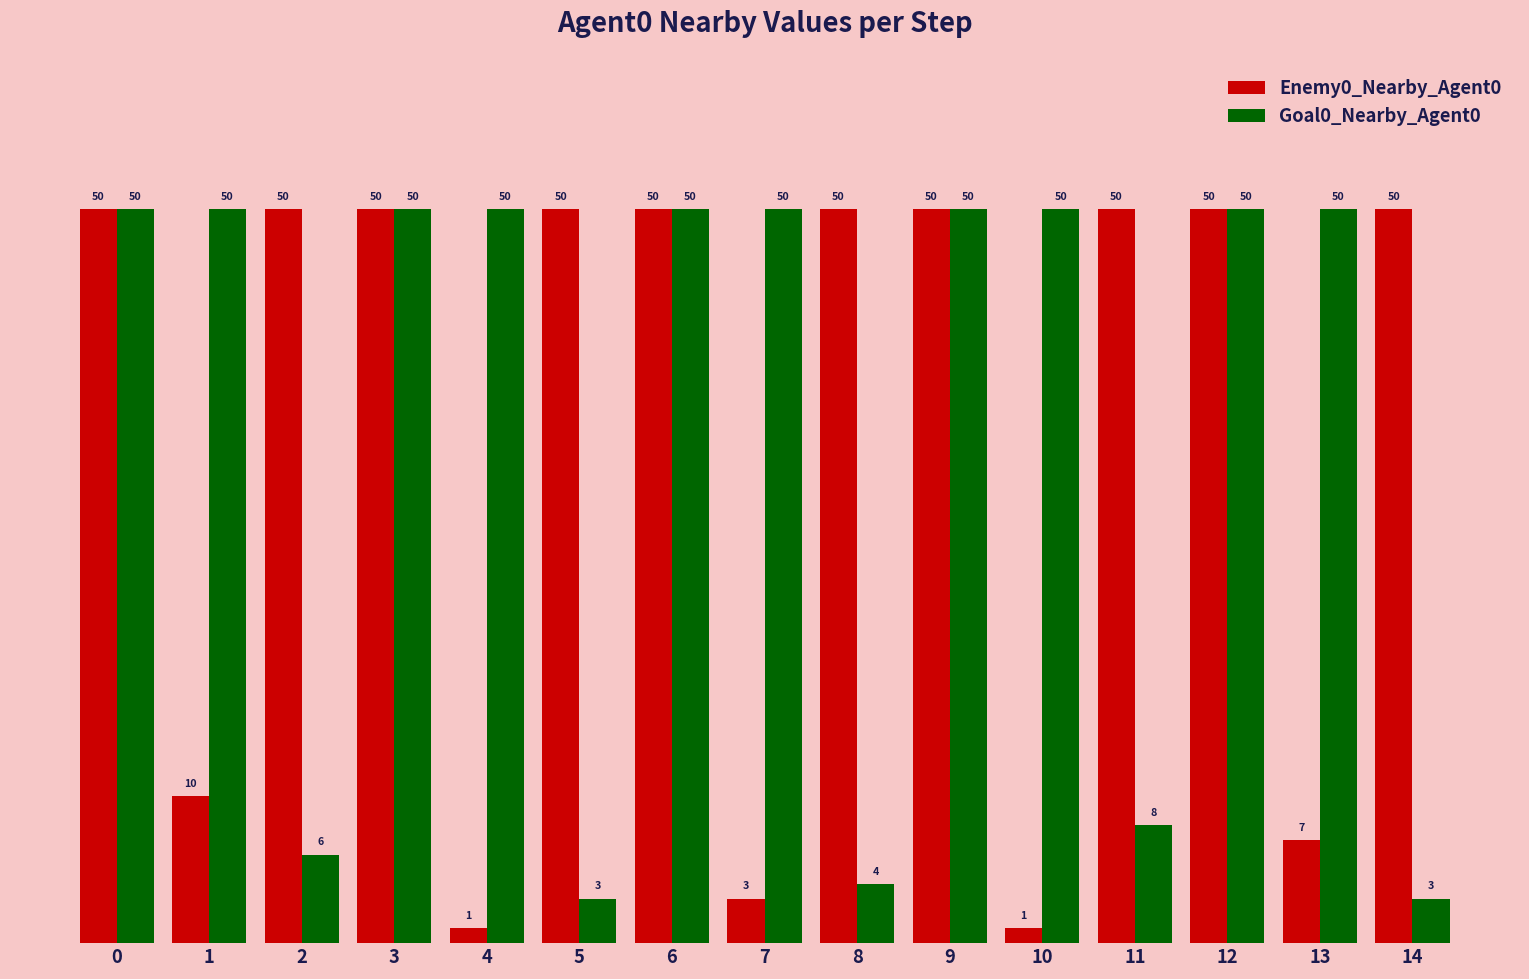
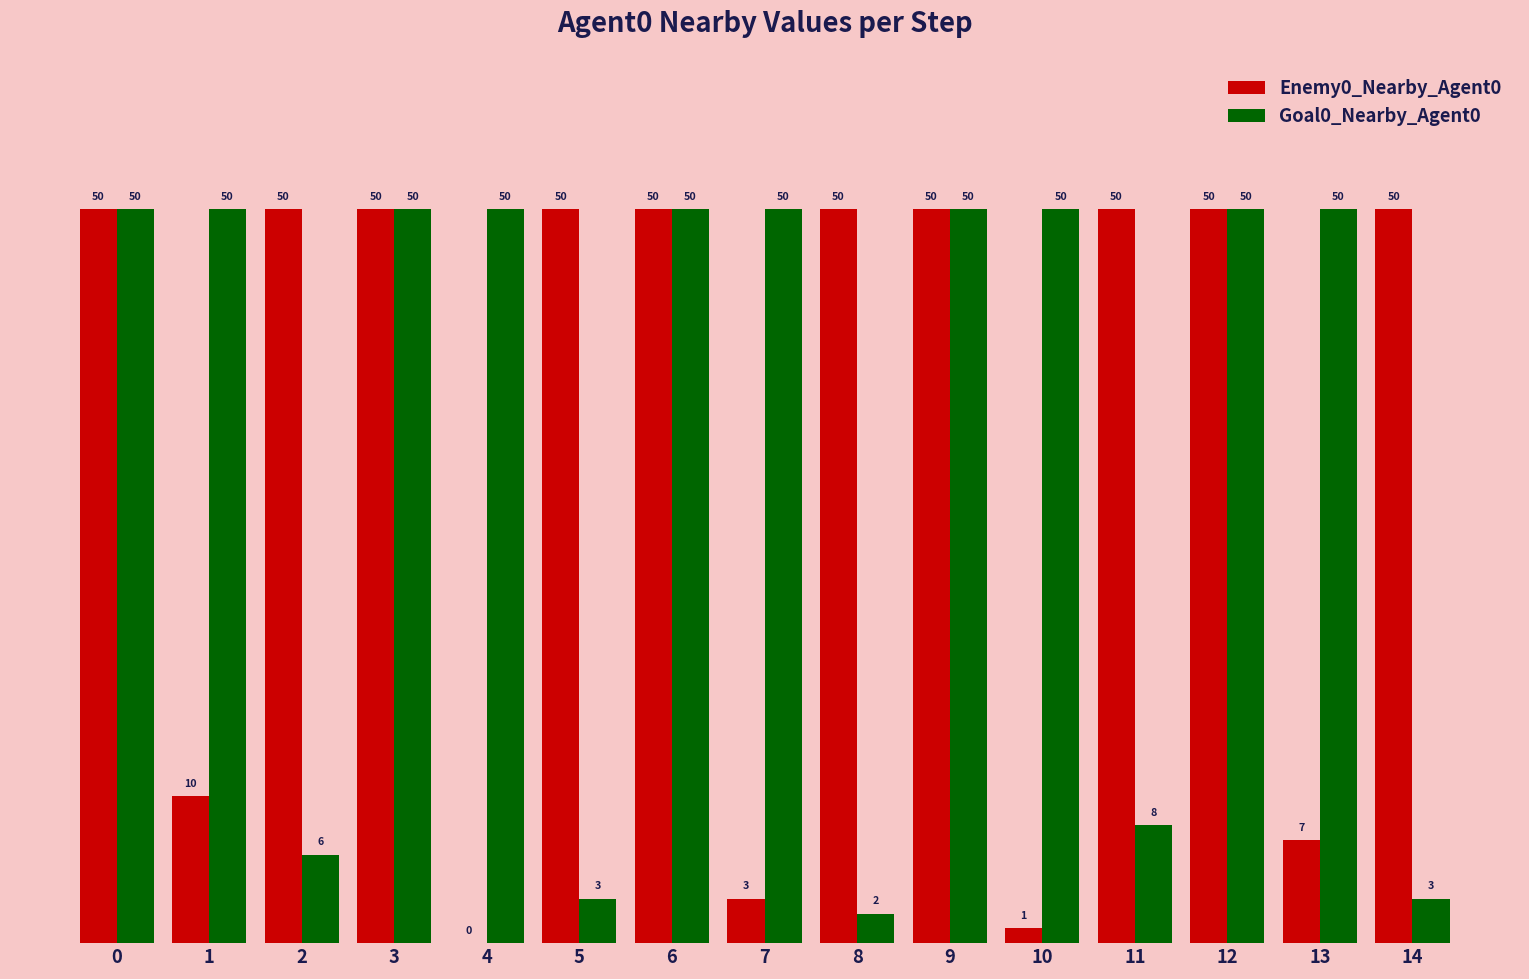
Enemy0_Nearby_Agent0, 4: 1 -> 0
Goal0_Nearby_Agent0, 8: 4 -> 2
